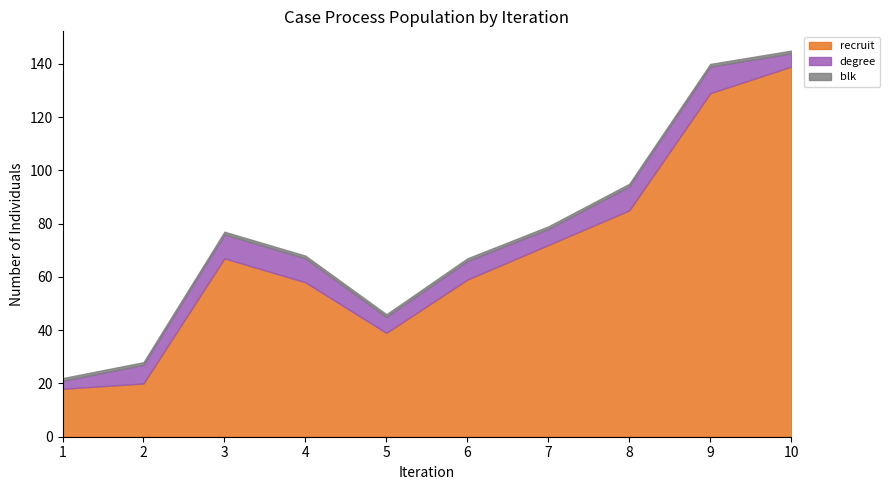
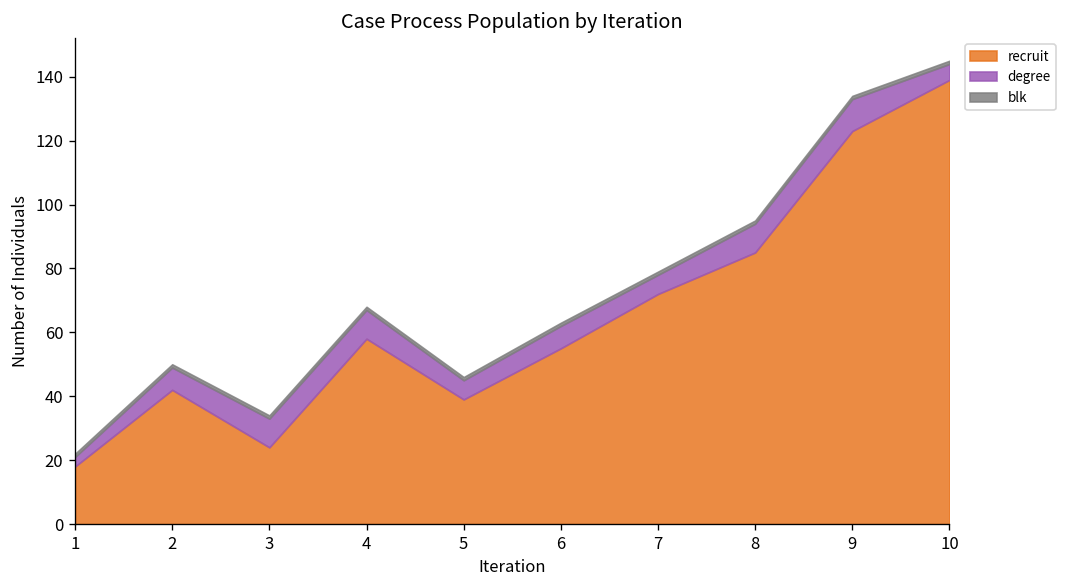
recruit, 2: 20 -> 42
recruit, 3: 67 -> 24
recruit, 6: 59 -> 55
recruit, 9: 129 -> 123
